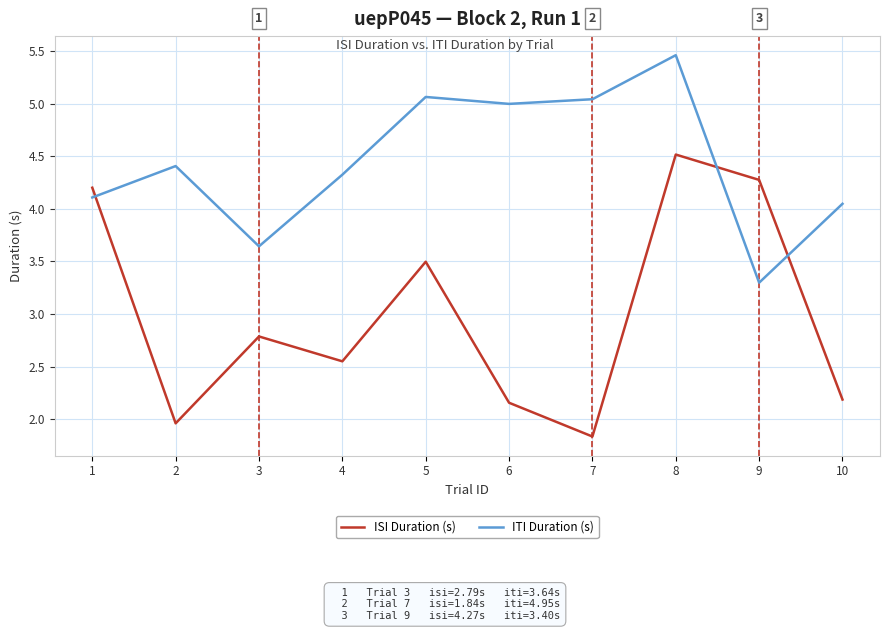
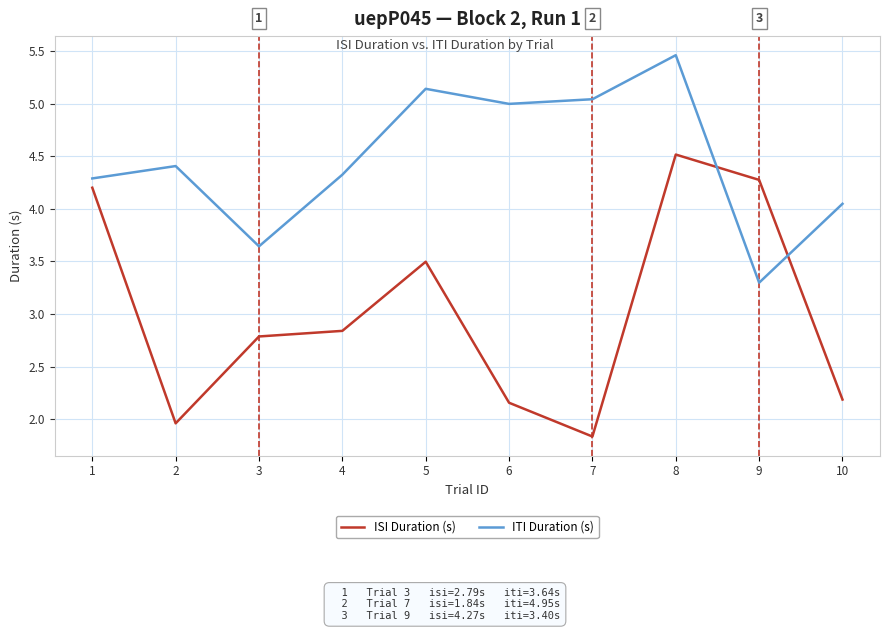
ITI Duration (s), 1: 4.11 -> 4.29
ISI Duration (s), 4: 2.55 -> 2.84
ITI Duration (s), 5: 5.06 -> 5.14
